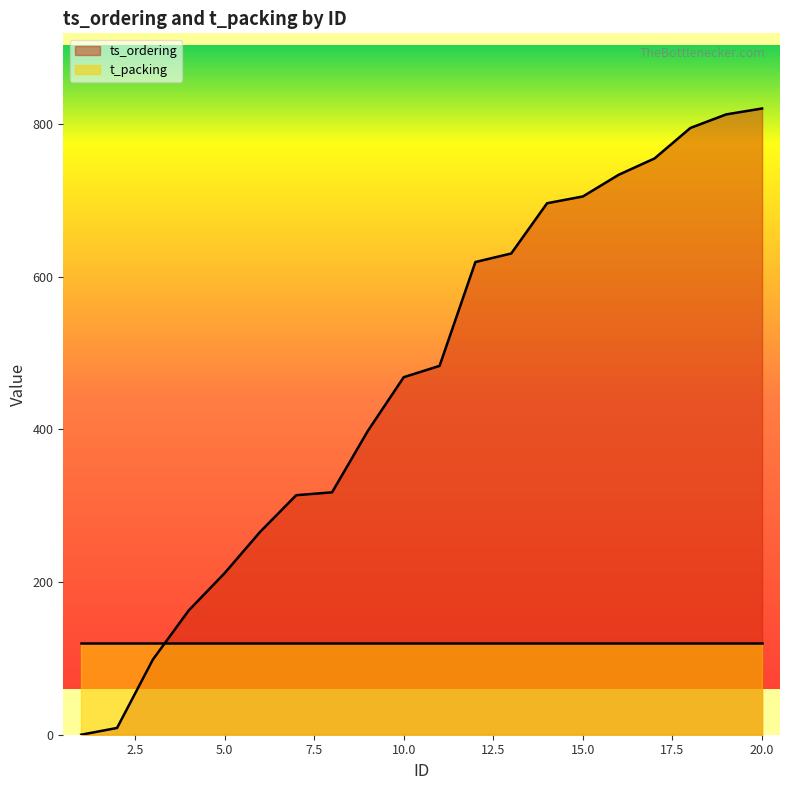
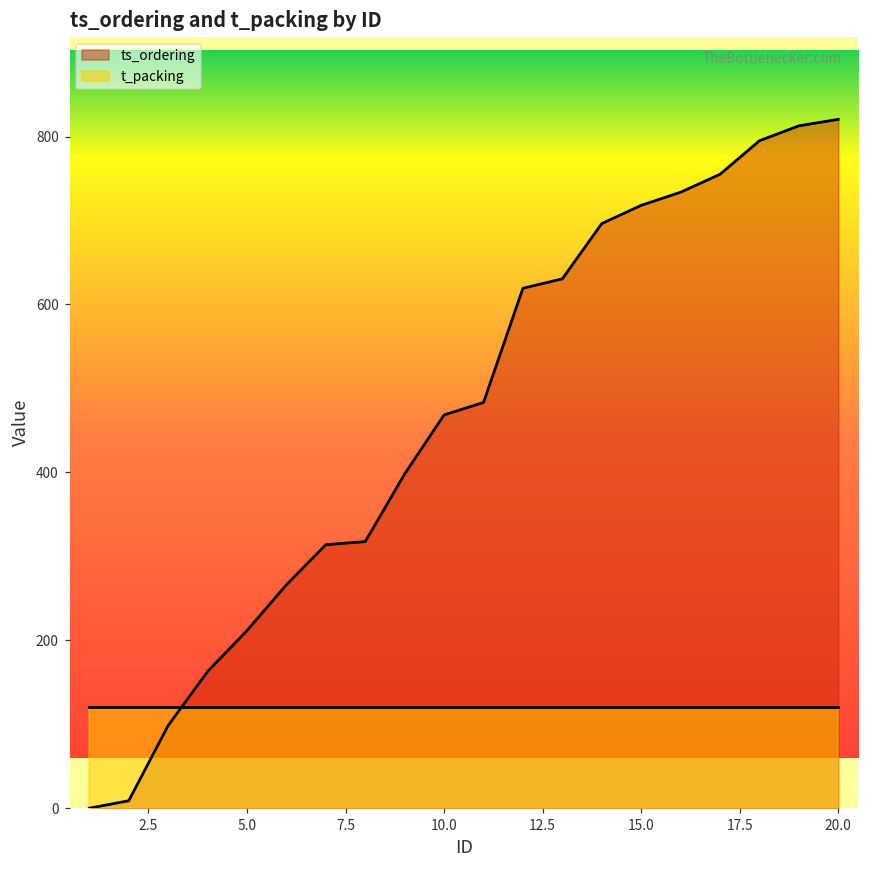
ts_ordering, 15.0: 710 -> 720
